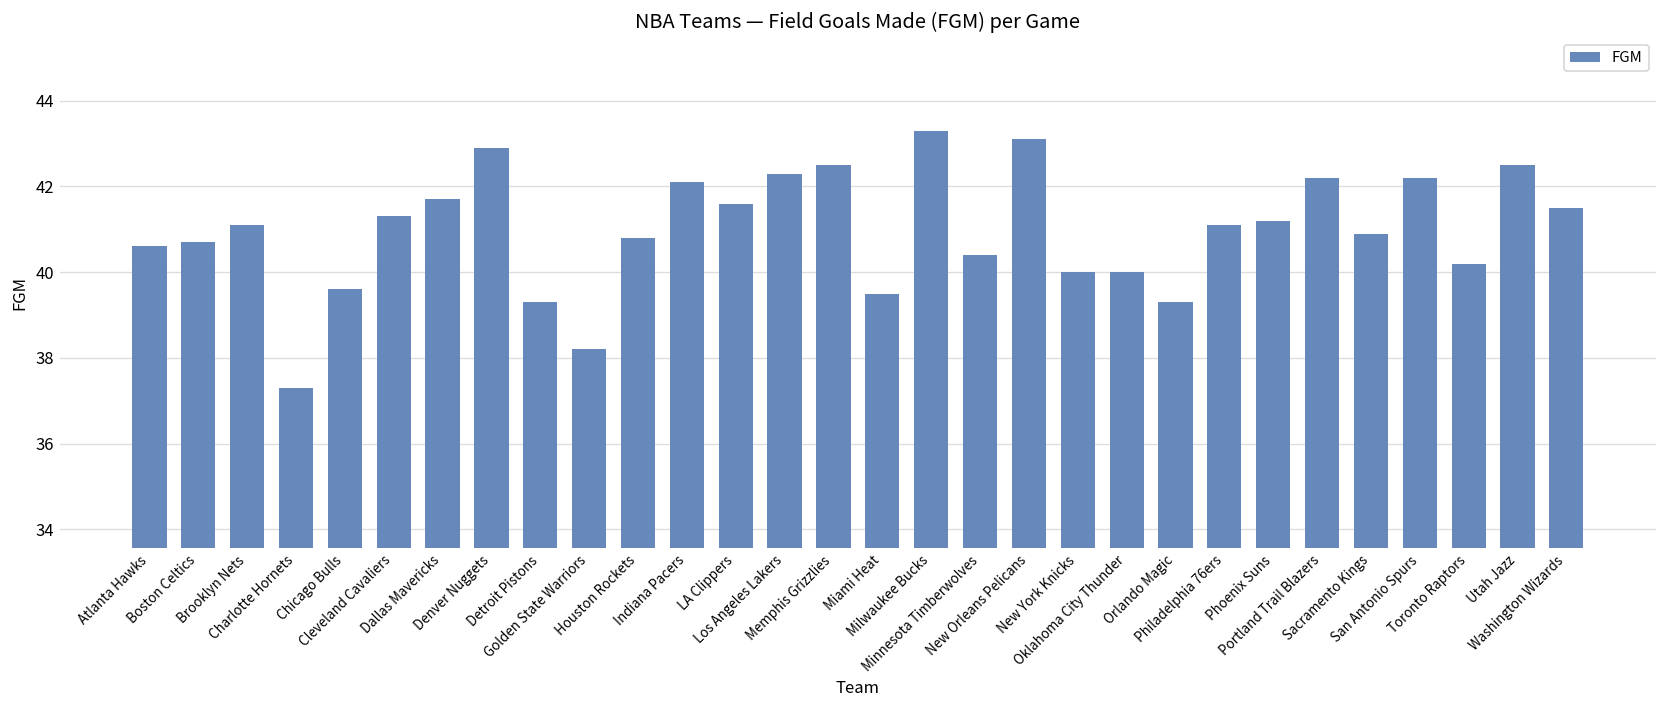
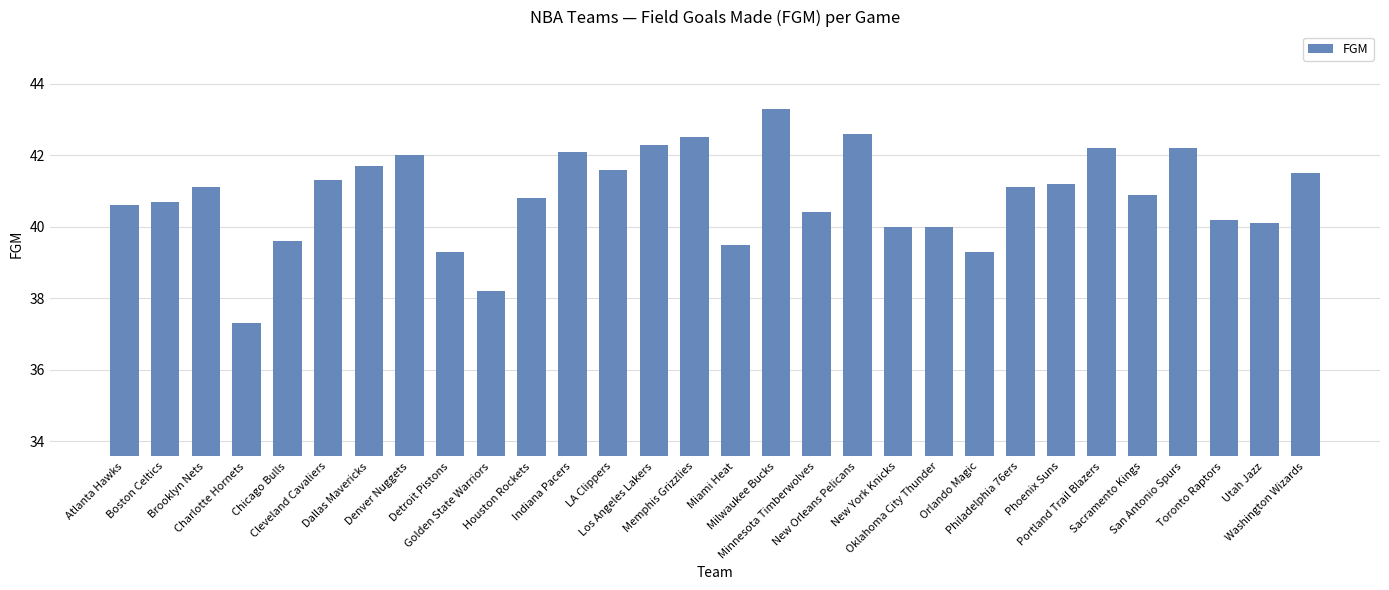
Denver Nuggets: 42.9 -> 42.0
New Orleans Pelicans: 43.1 -> 42.6
Utah Jazz: 42.5 -> 40.1
